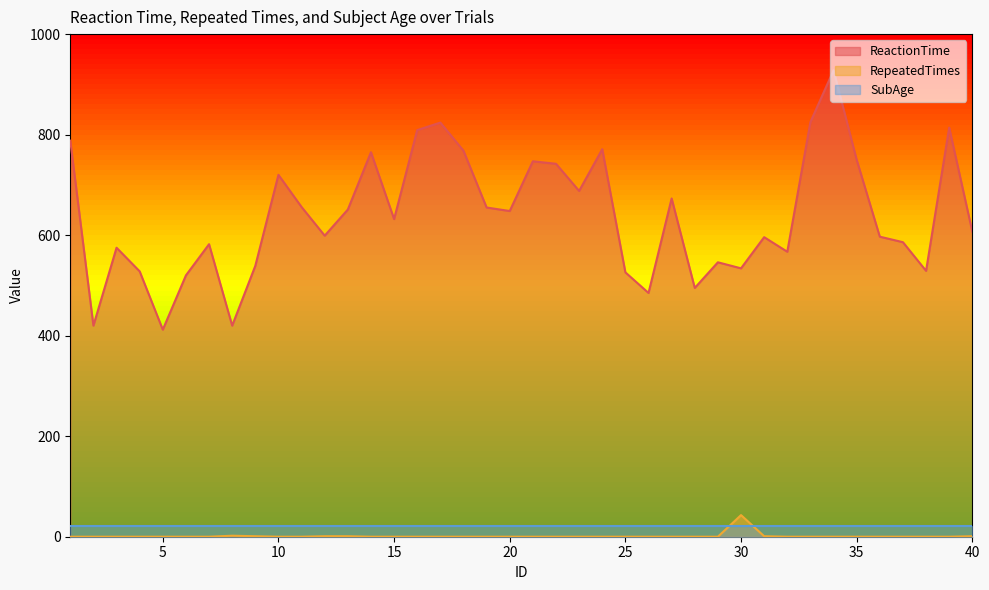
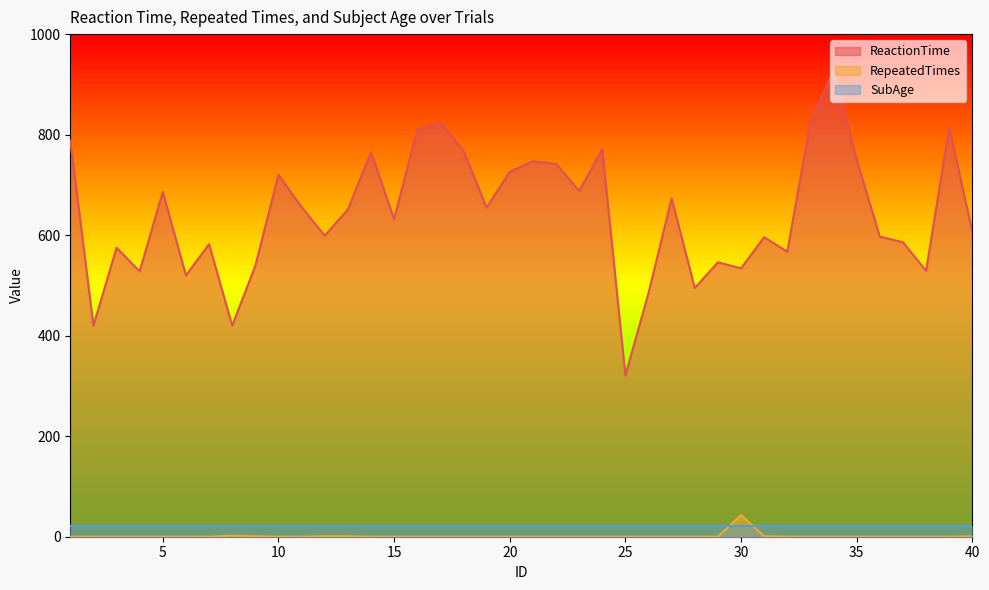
ReactionTime, 5: 410 -> 690
ReactionTime, 20: 650 -> 730
ReactionTime, 25: 530 -> 320
